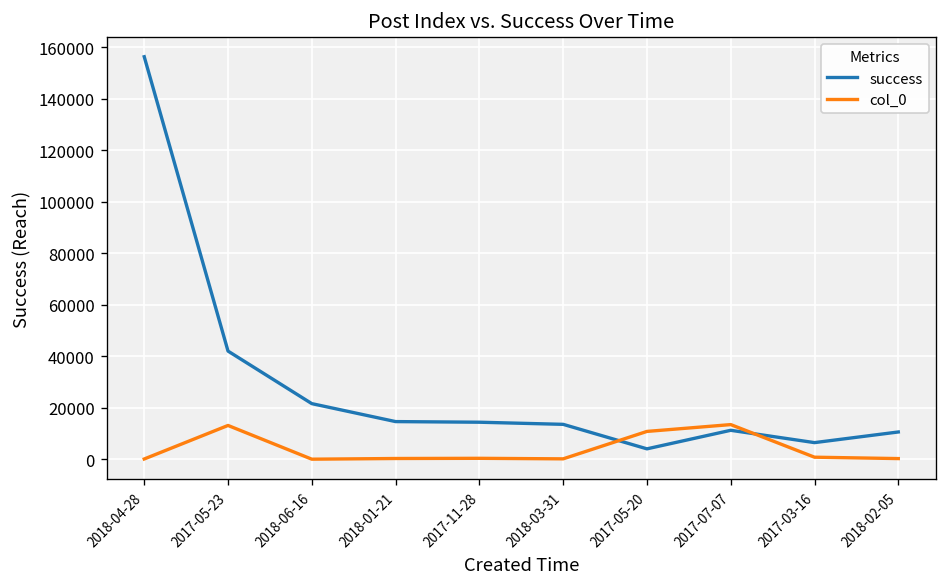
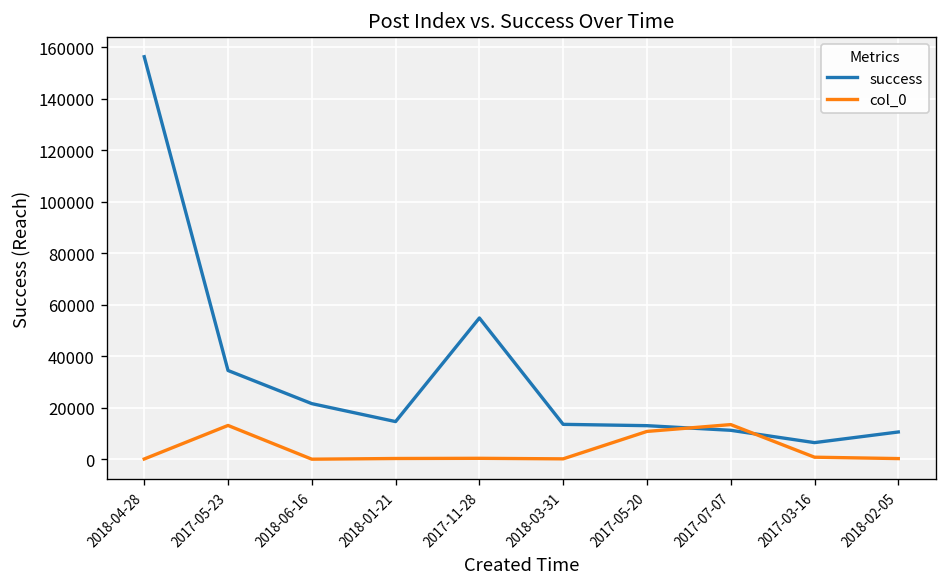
success, 2017-05-23: 42000 -> 35000
success, 2017-11-28: 14000 -> 55000
success, 2017-05-20: 4000 -> 13000
